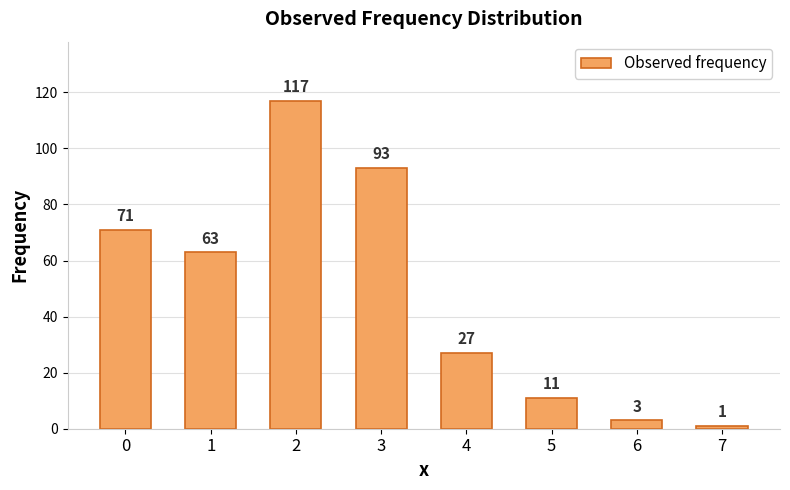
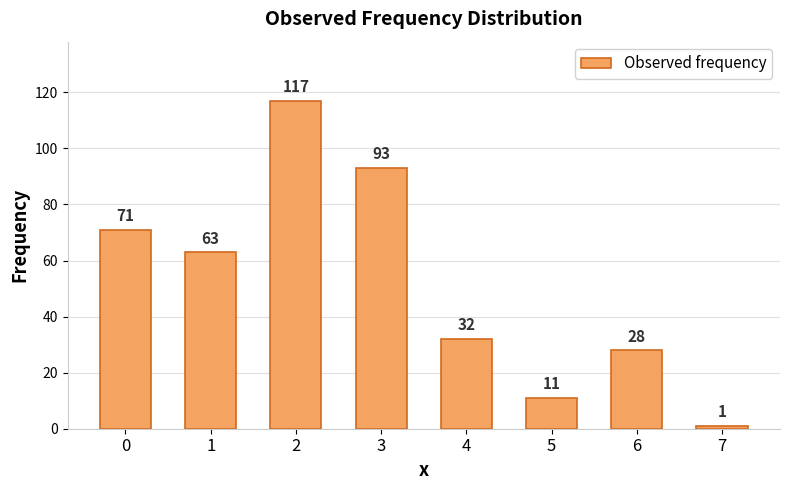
4: 27 -> 32
6: 3 -> 28
